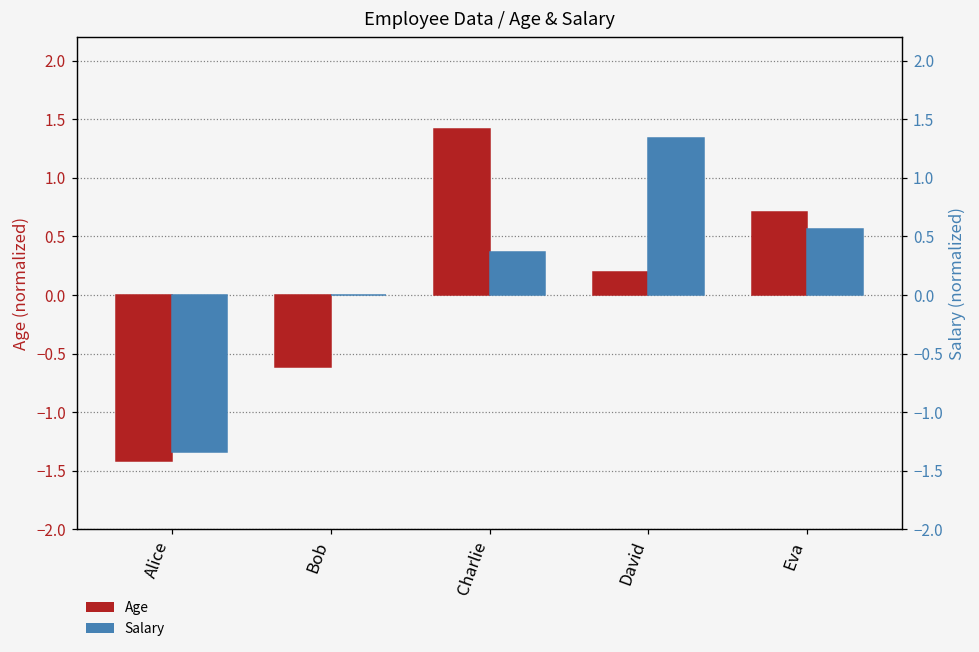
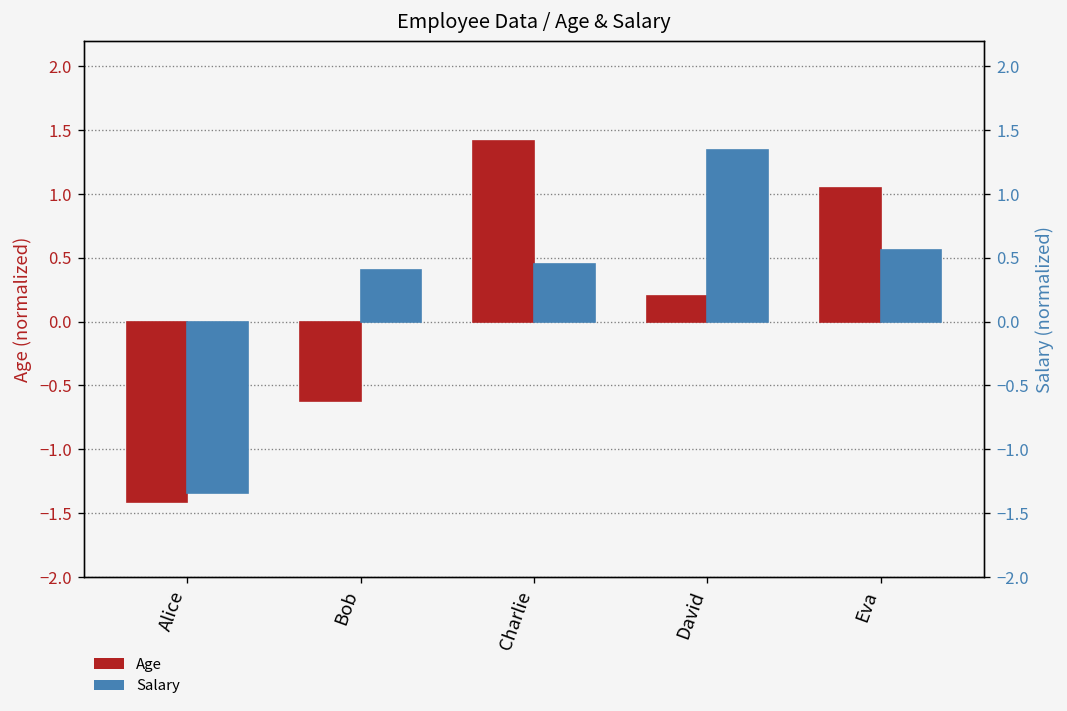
Age, Eva: 0.71 -> 1.04
Salary, Bob: 0.0 -> 0.4
Salary, Charlie: 0.36 -> 0.45
